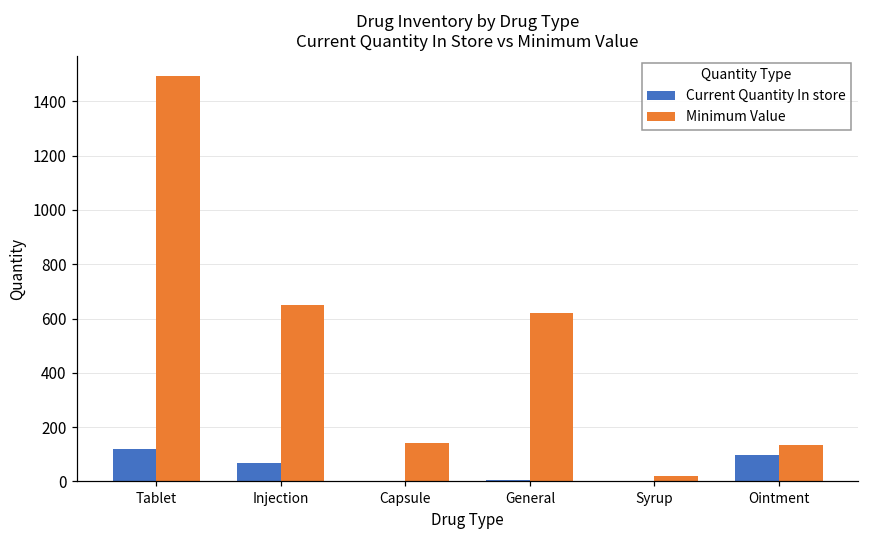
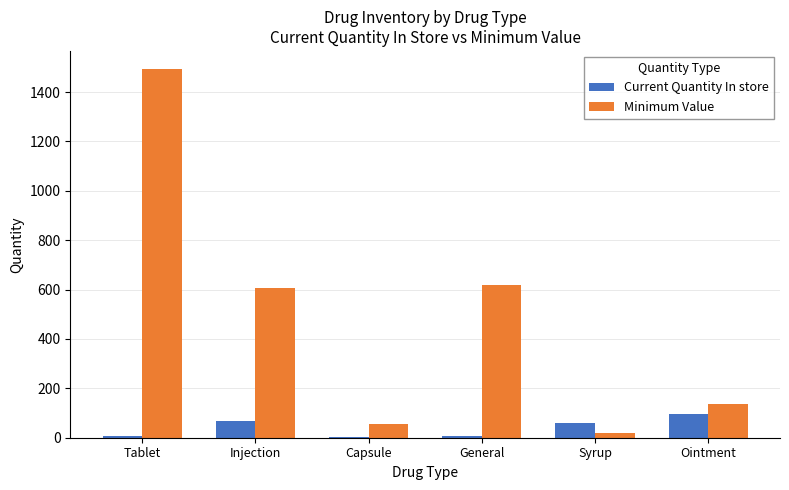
Current Quantity In store, Tablet: 120 -> 10
Minimum Value, Injection: 650 -> 610
Minimum Value, Capsule: 140 -> 60
Current Quantity In store, Syrup: 0 -> 60
